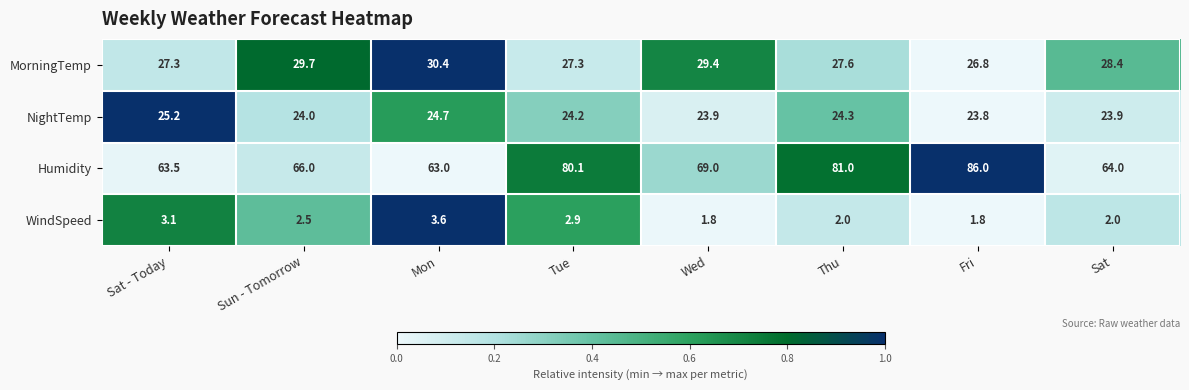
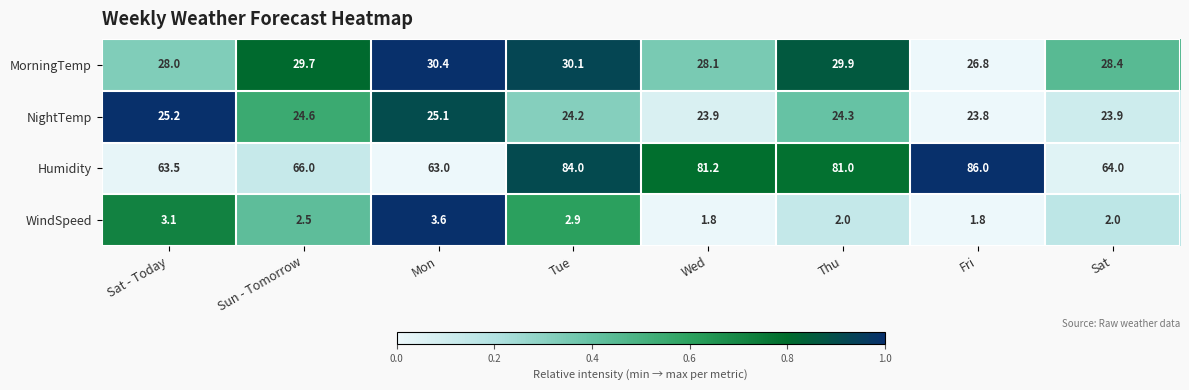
MorningTemp, Sat - Today: 27.3 -> 28.0
MorningTemp, Tue: 27.3 -> 30.1
MorningTemp, Wed: 29.4 -> 28.1
MorningTemp, Thu: 27.6 -> 29.9
NightTemp, Sun - Tomorrow: 24.0 -> 24.6
NightTemp, Mon: 24.7 -> 25.1
Humidity, Tue: 80.1 -> 84.0
Humidity, Wed: 69.0 -> 81.2
